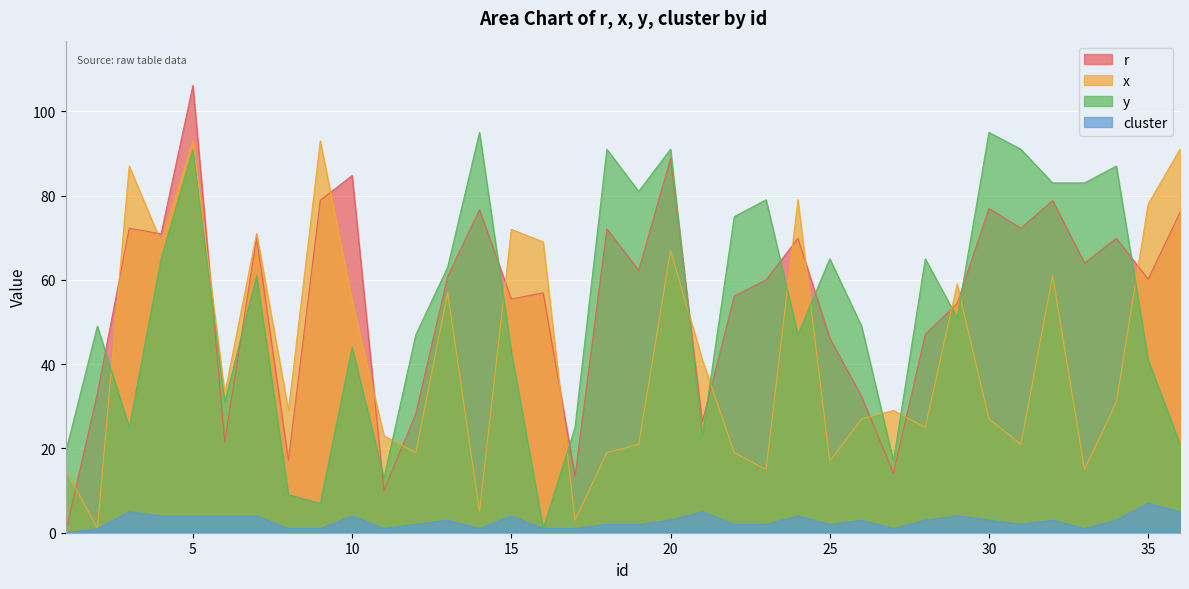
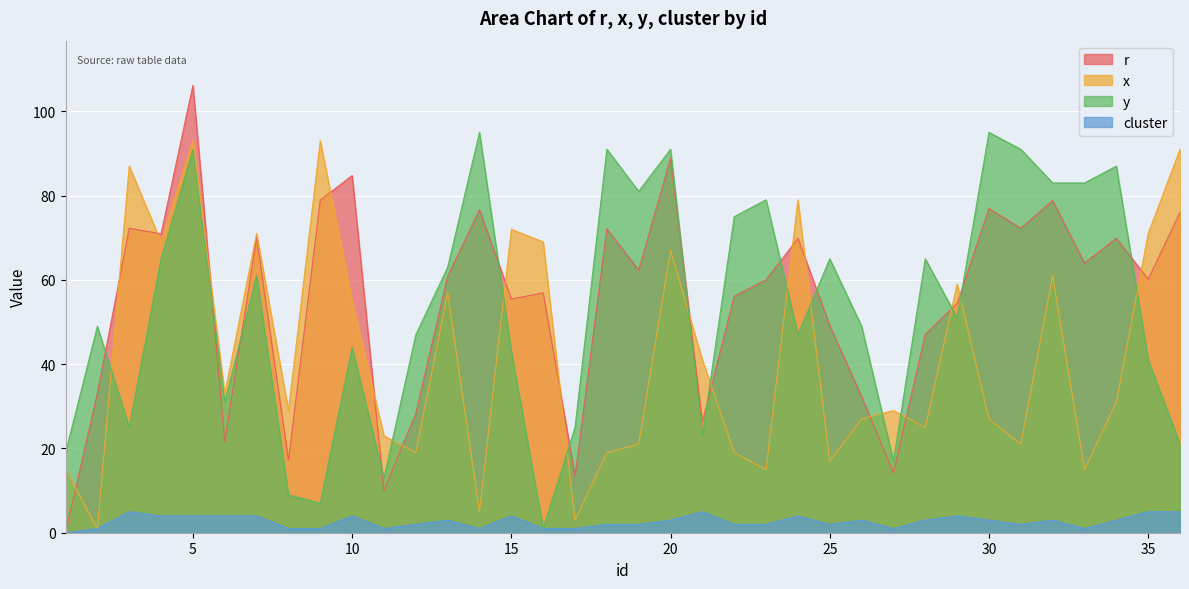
r, 25: 46 -> 49
x, 35: 78 -> 71
cluster, 35: 7 -> 5
